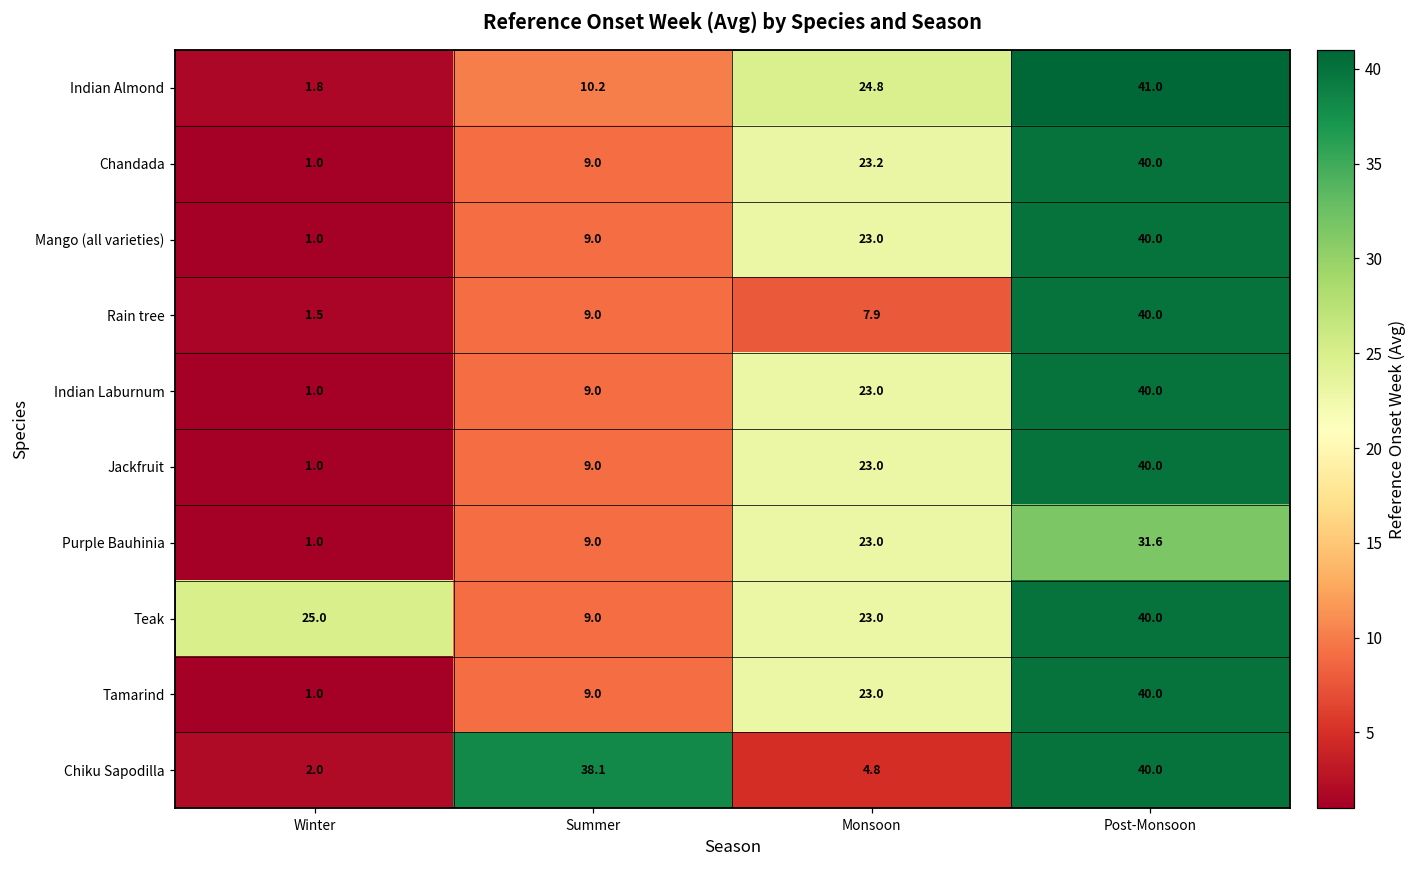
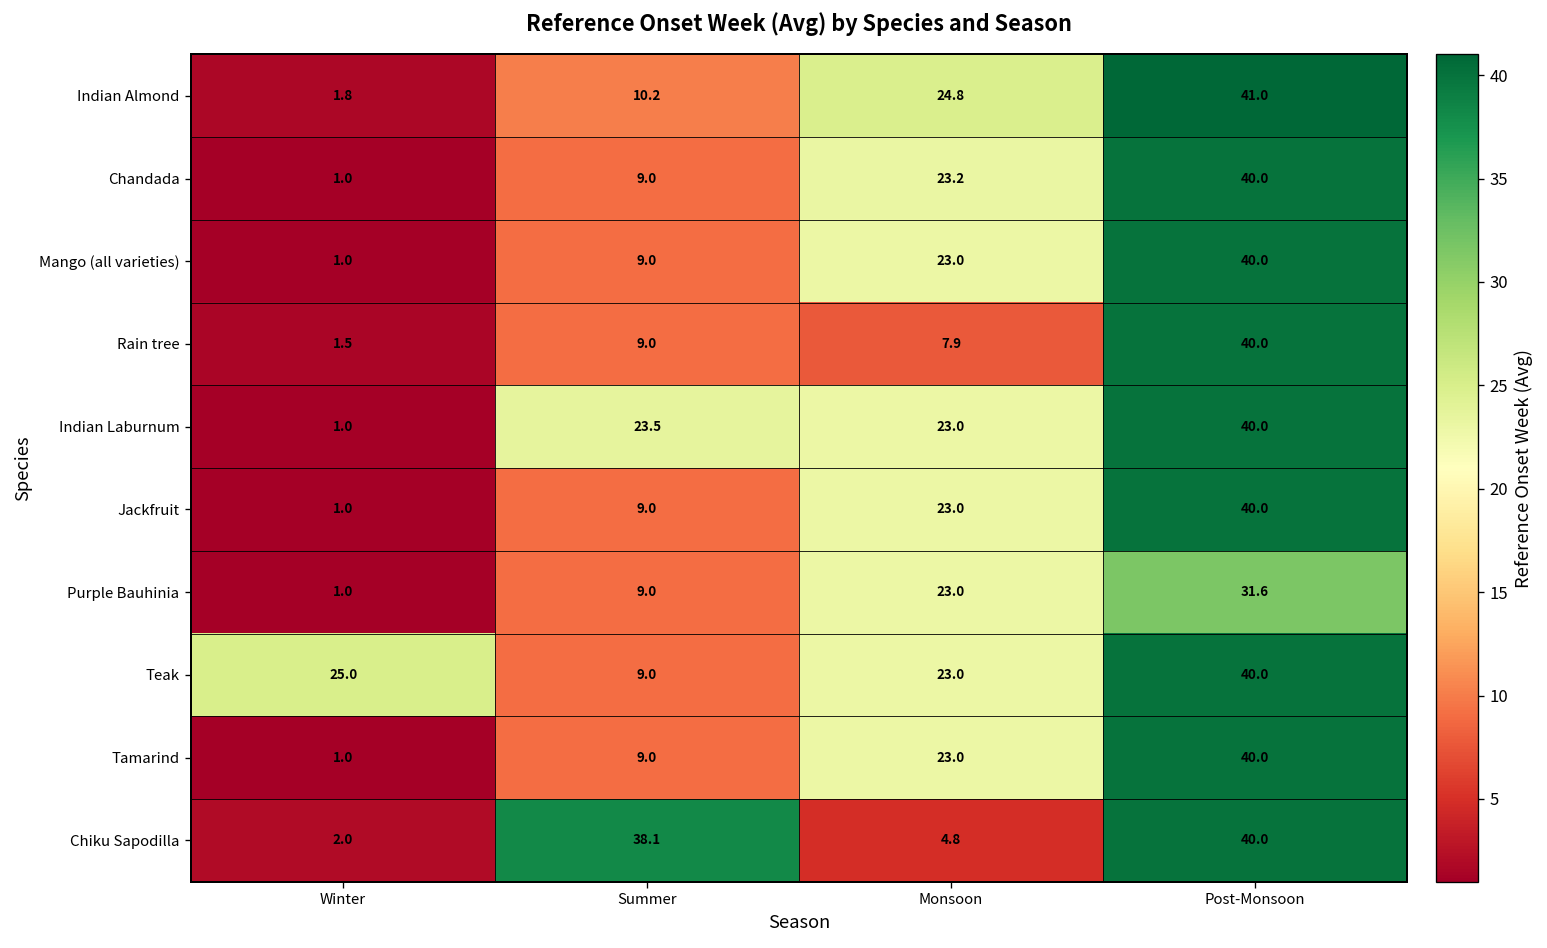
Indian Laburnum, Summer: 9.0 -> 23.5
